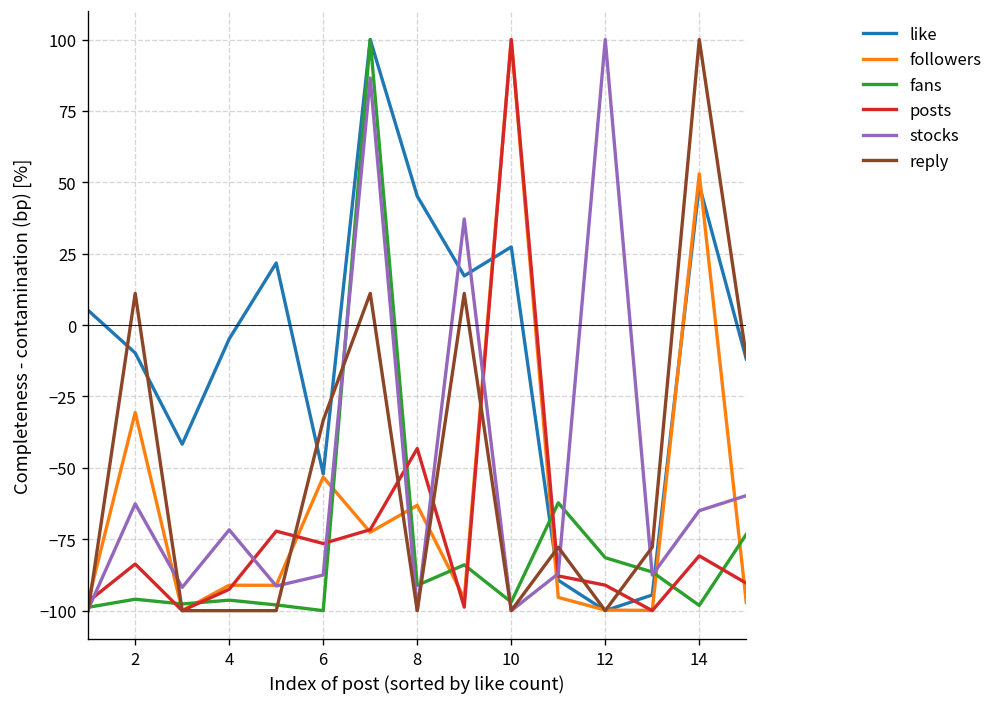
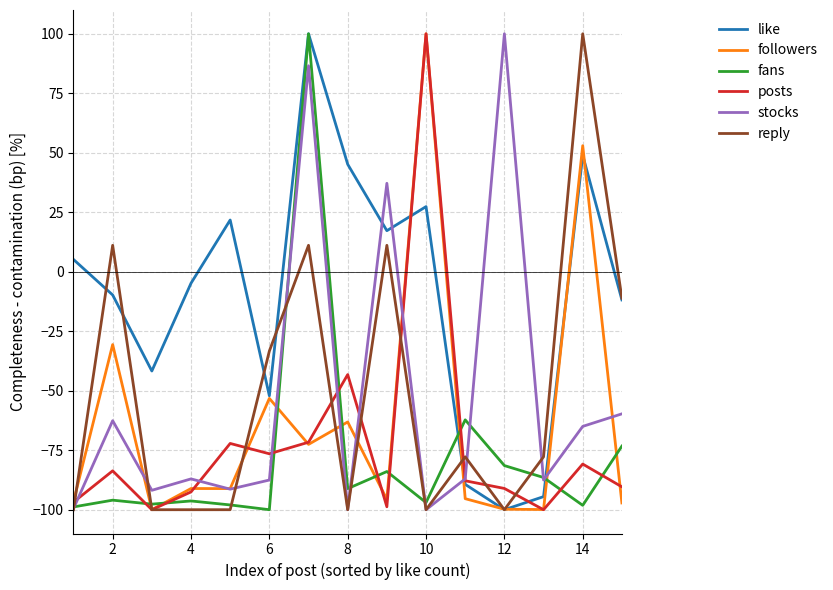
stocks, 4: -72 -> -87
